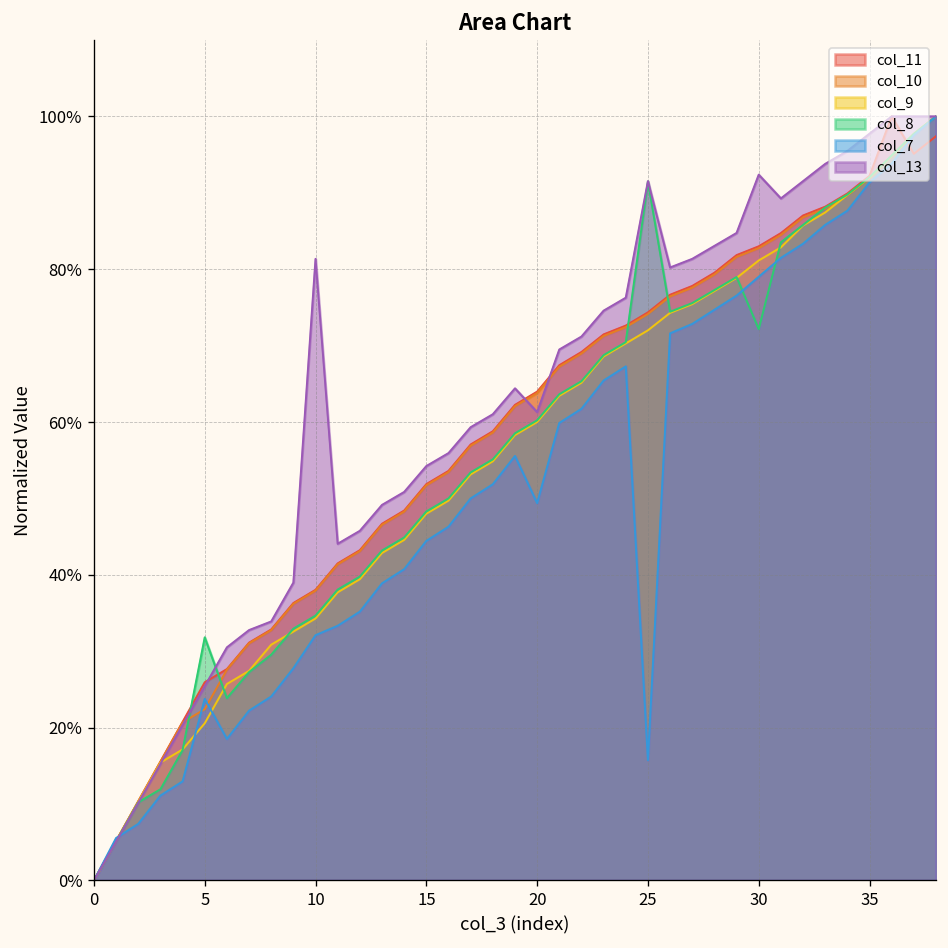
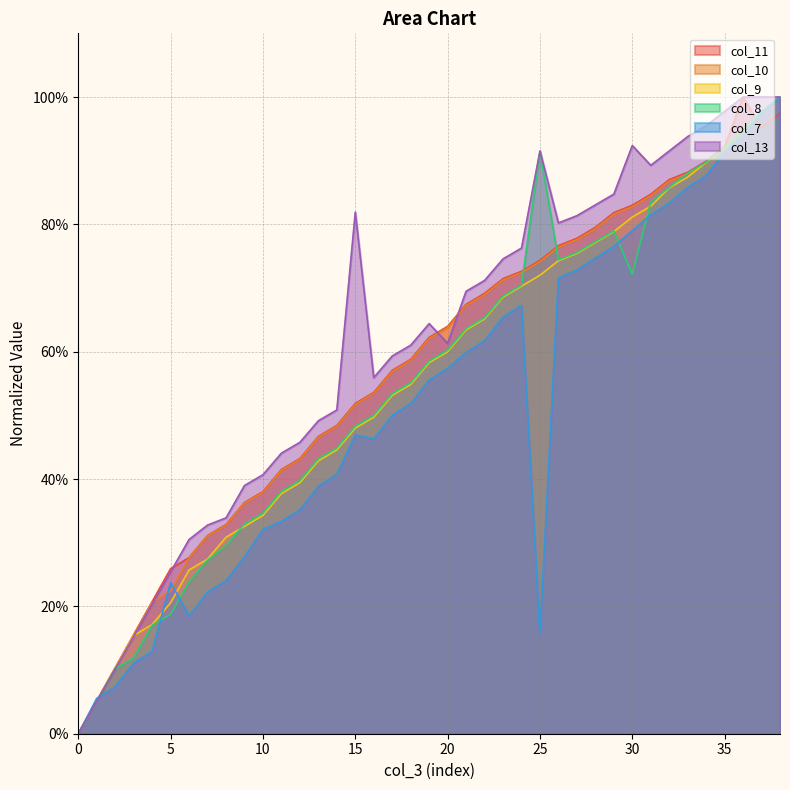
col_8, 5: 32% -> 19%
col_13, 10: 81% -> 41%
col_7, 15: 44% -> 47%
col_13, 15: 54% -> 82%
col_7, 20: 49% -> 57%
